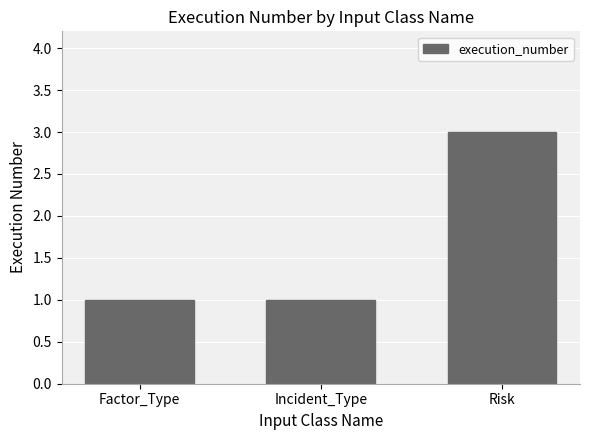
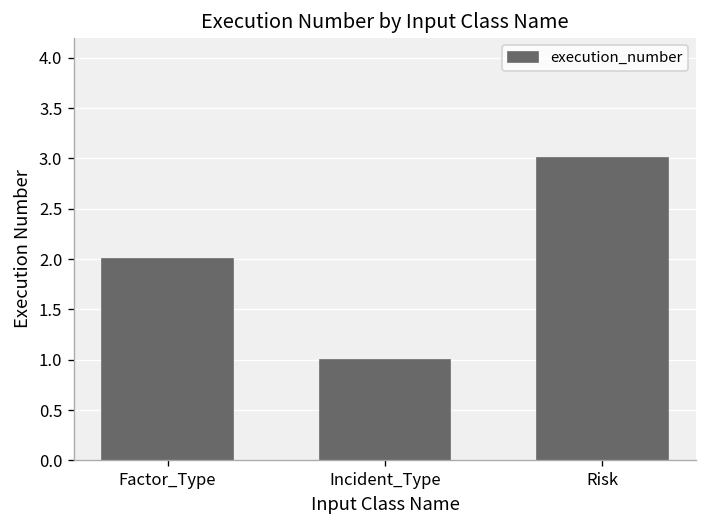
Factor_Type: 1 -> 2
